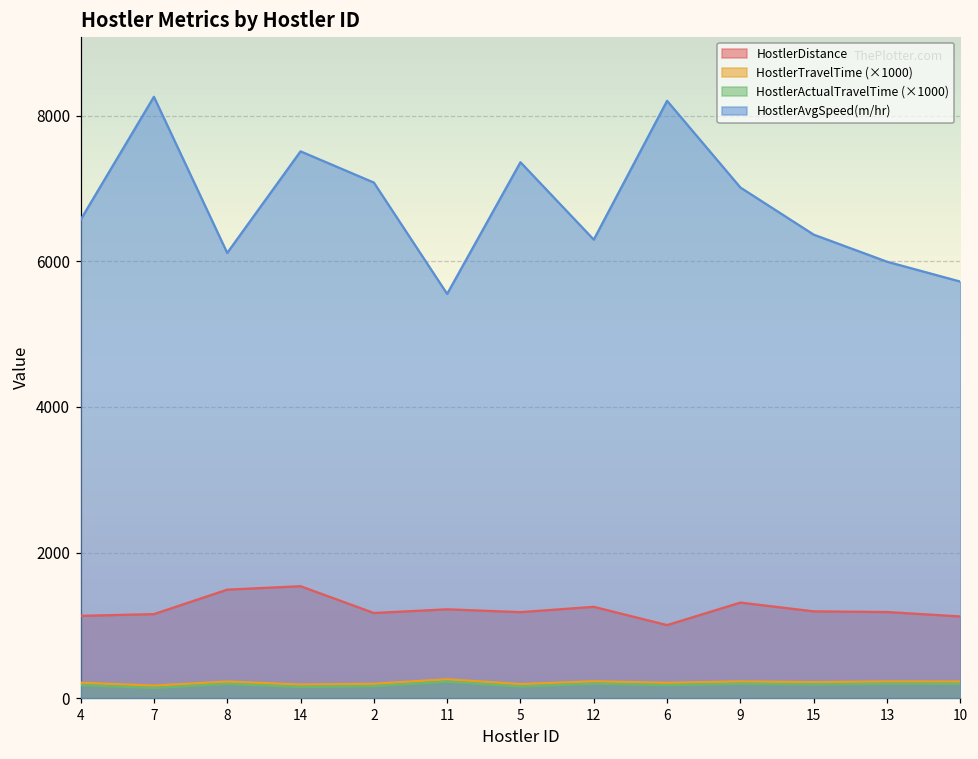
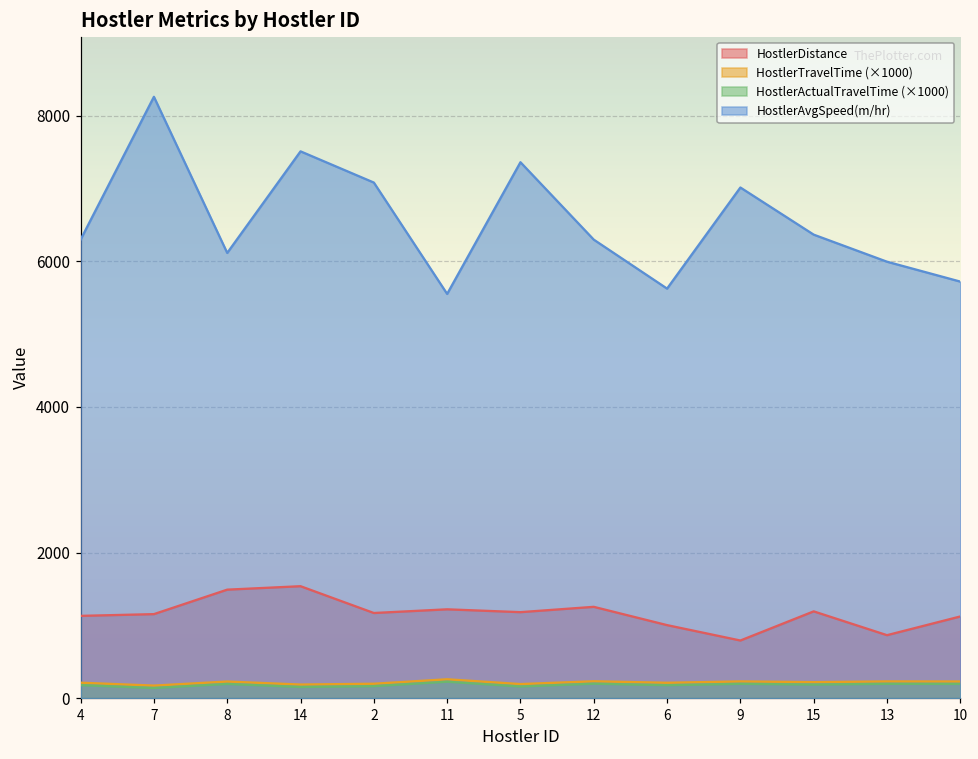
HostlerAvgSpeed(m/hr), 4: 6600 -> 6300
HostlerAvgSpeed(m/hr), 6: 8200 -> 5600
HostlerDistance, 9: 1300 -> 800
HostlerDistance, 13: 1200 -> 900
